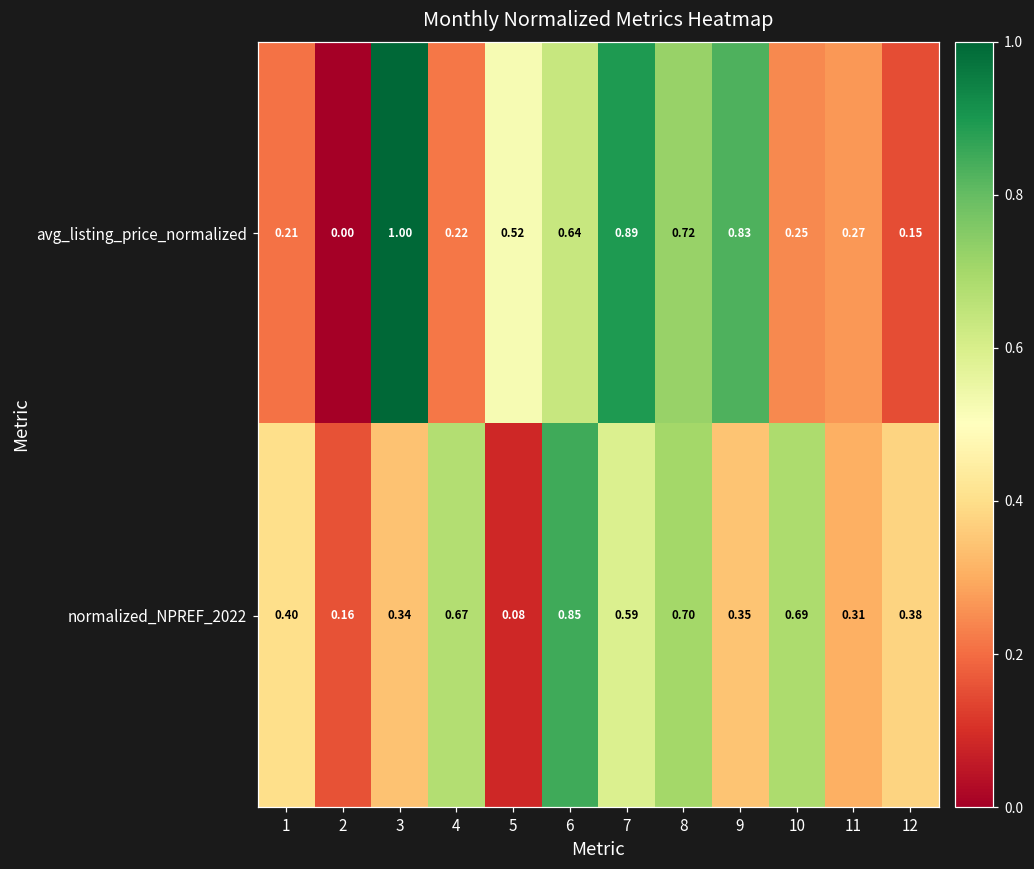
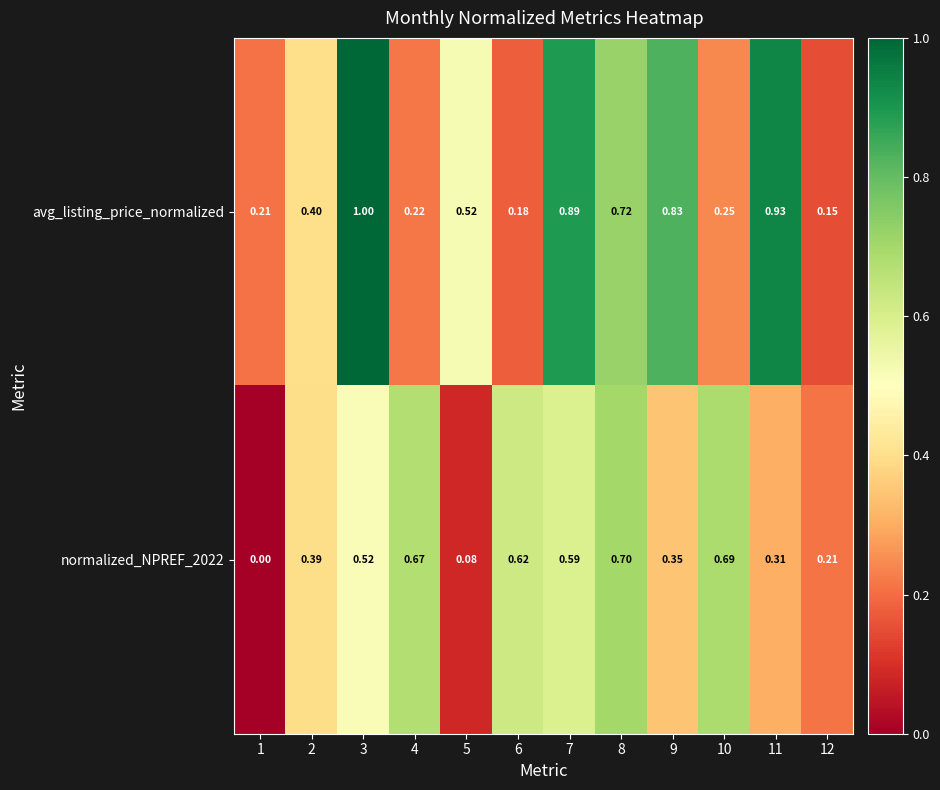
avg_listing_price_normalized, 2: 0.00 -> 0.40
avg_listing_price_normalized, 6: 0.64 -> 0.18
avg_listing_price_normalized, 11: 0.27 -> 0.93
normalized_NPREF_2022, 1: 0.40 -> 0.00
normalized_NPREF_2022, 2: 0.16 -> 0.39
normalized_NPREF_2022, 3: 0.34 -> 0.52
normalized_NPREF_2022, 6: 0.85 -> 0.62
normalized_NPREF_2022, 12: 0.38 -> 0.21
